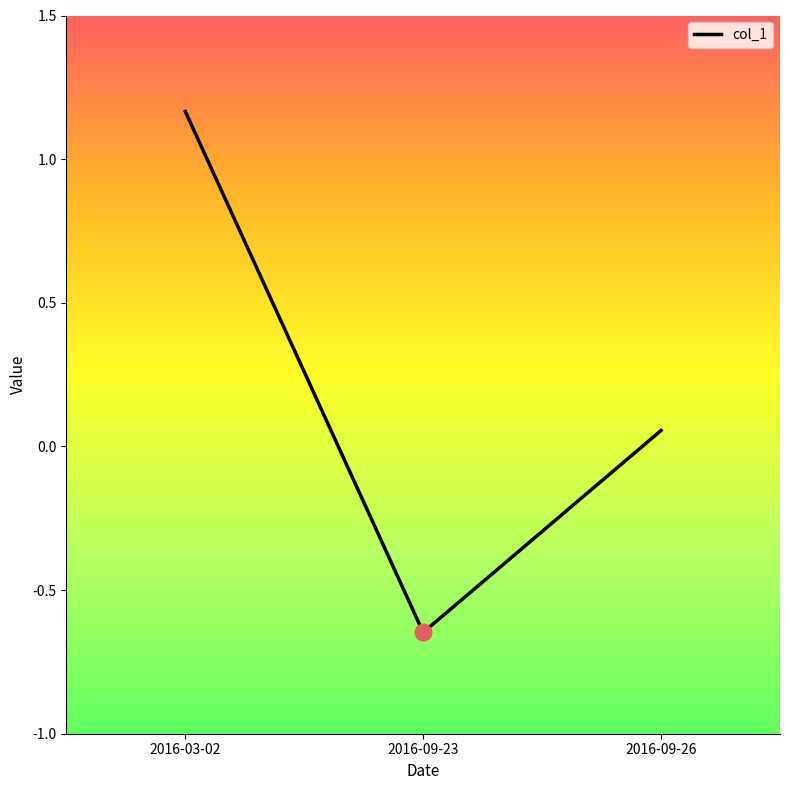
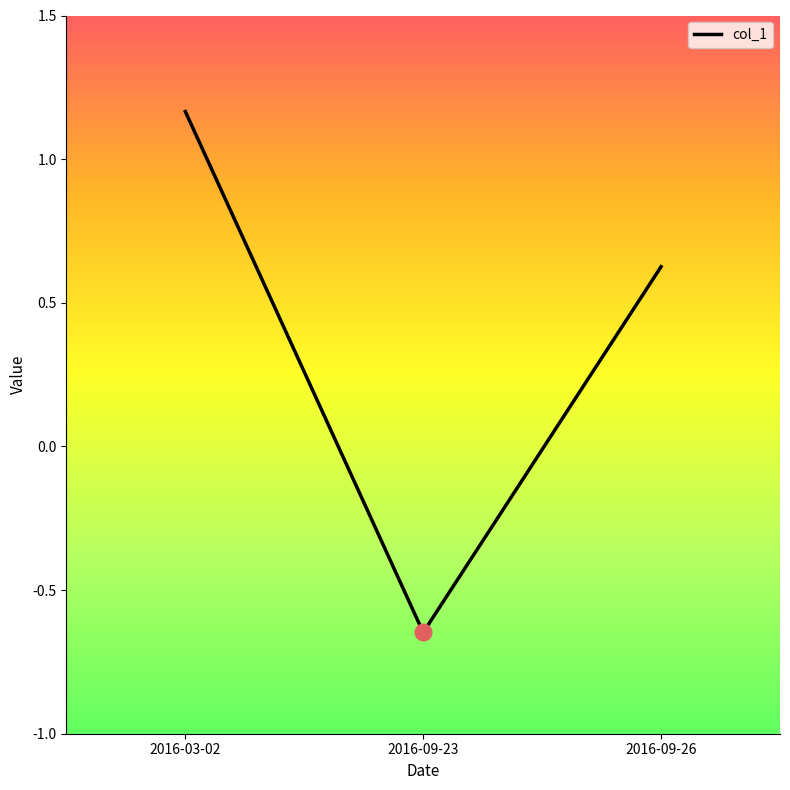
col_1, 2016-09-26: 0.06 -> 0.63
